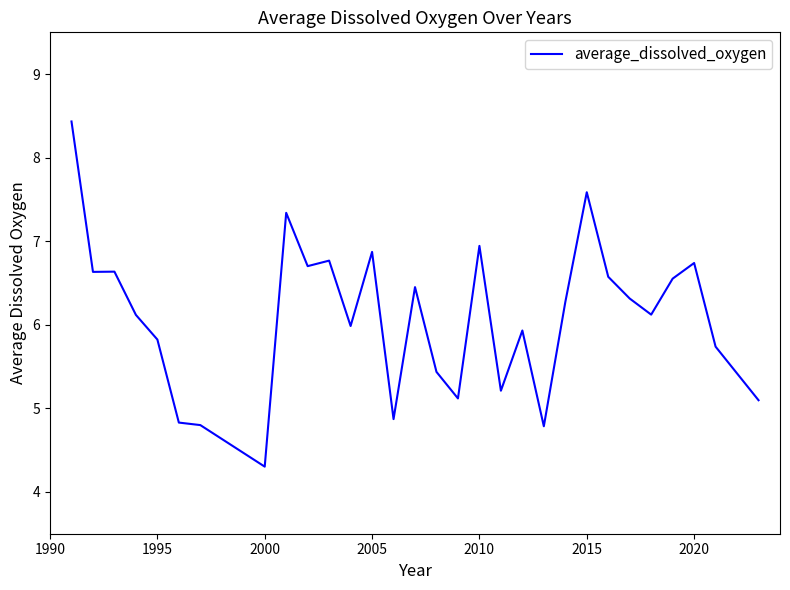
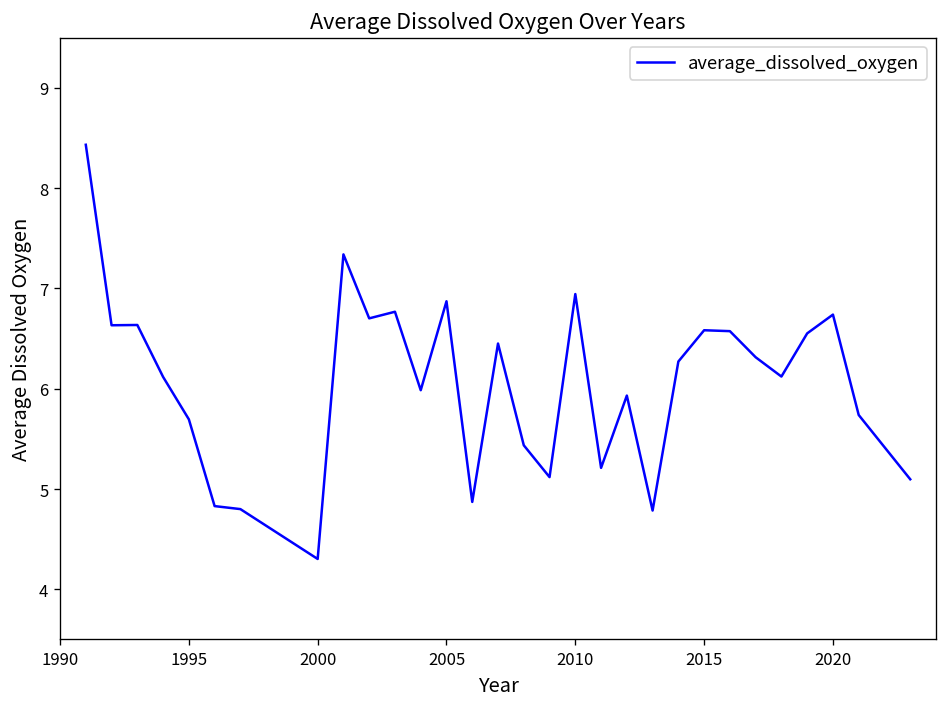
1995: 5.8 -> 5.7
2015: 7.6 -> 6.6
